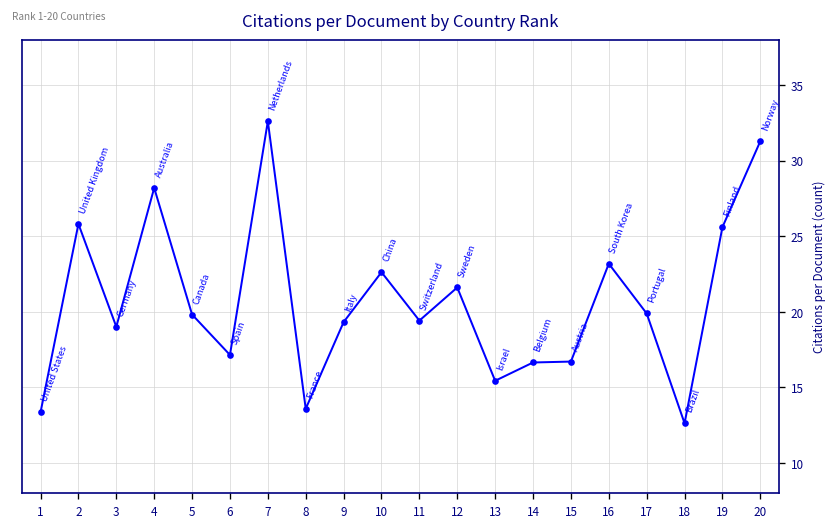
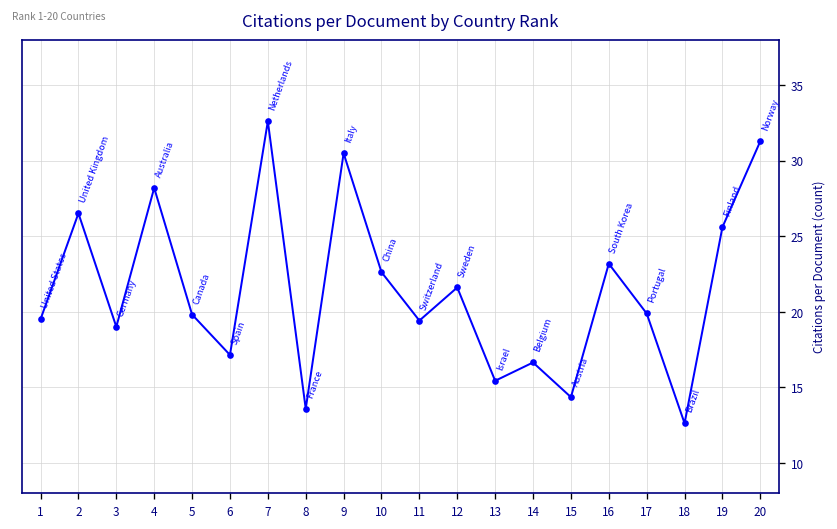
1: 13.4 -> 19.5
2: 25.8 -> 26.5
9: 19.3 -> 30.5
15: 16.7 -> 14.4
